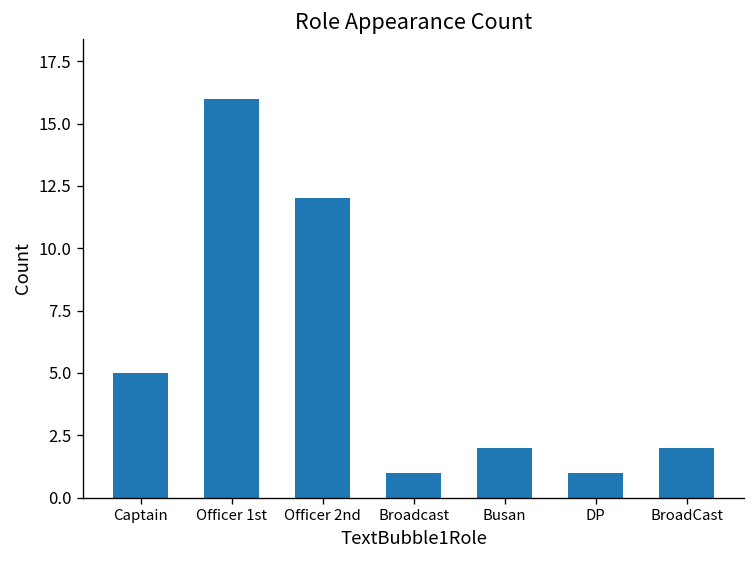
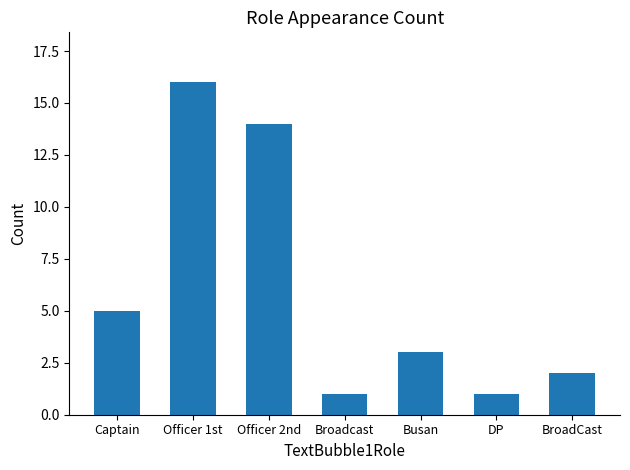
Officer 2nd: 12 -> 14
Busan: 2 -> 3
